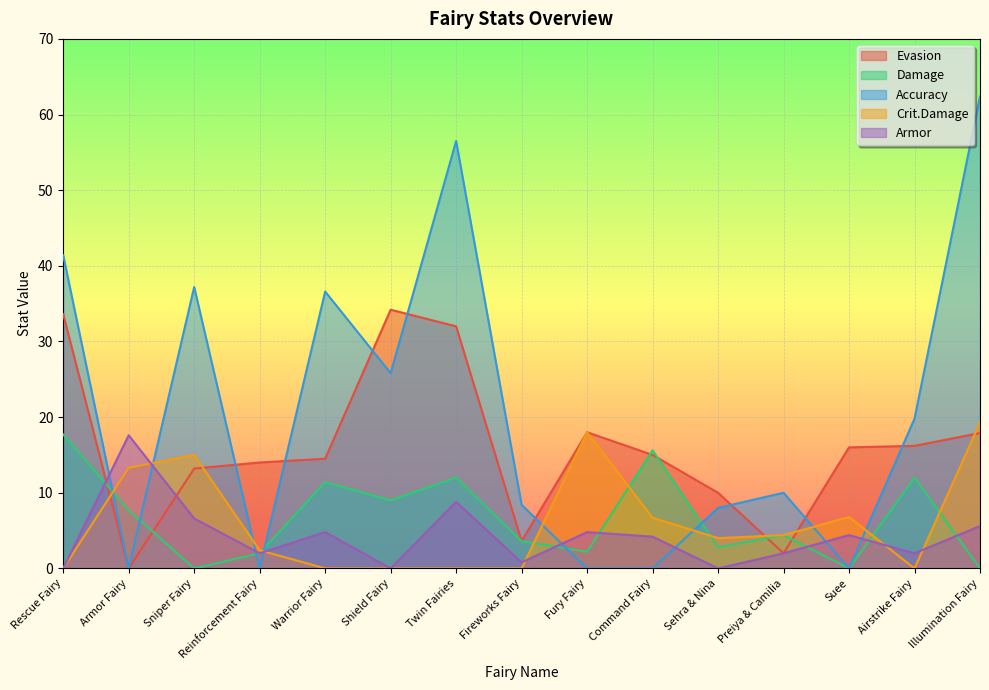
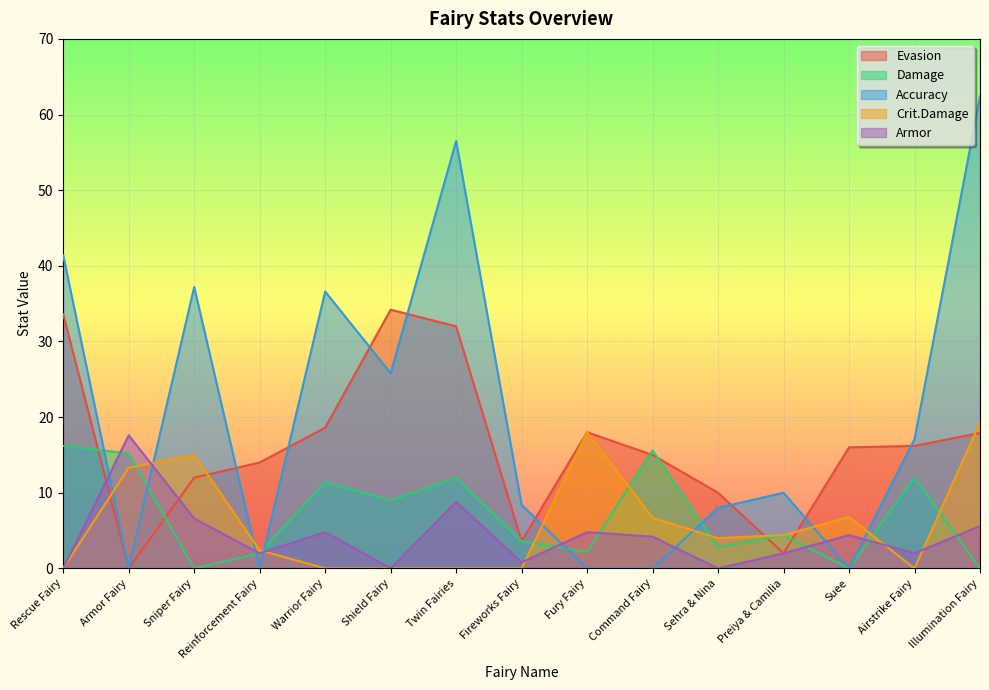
Damage, Rescue Fairy: 18 -> 16
Damage, Armor Fairy: 8 -> 15
Evasion, Sniper Fairy: 13 -> 12
Evasion, Warrior Fairy: 15 -> 19
Accuracy, Airstrike Fairy: 20 -> 17
